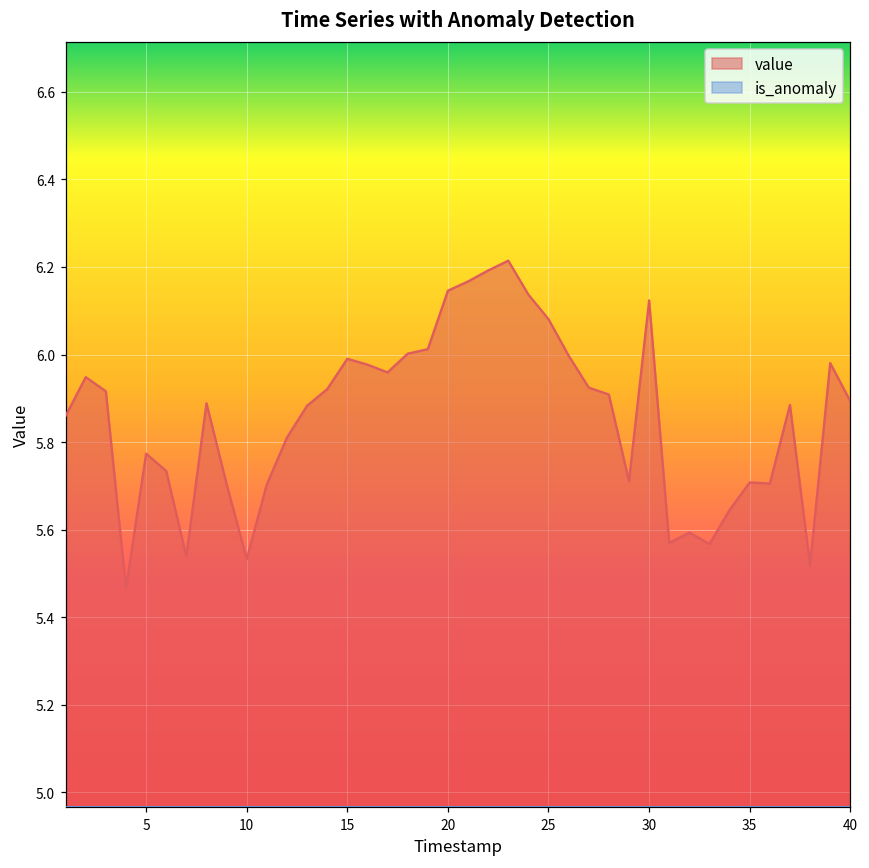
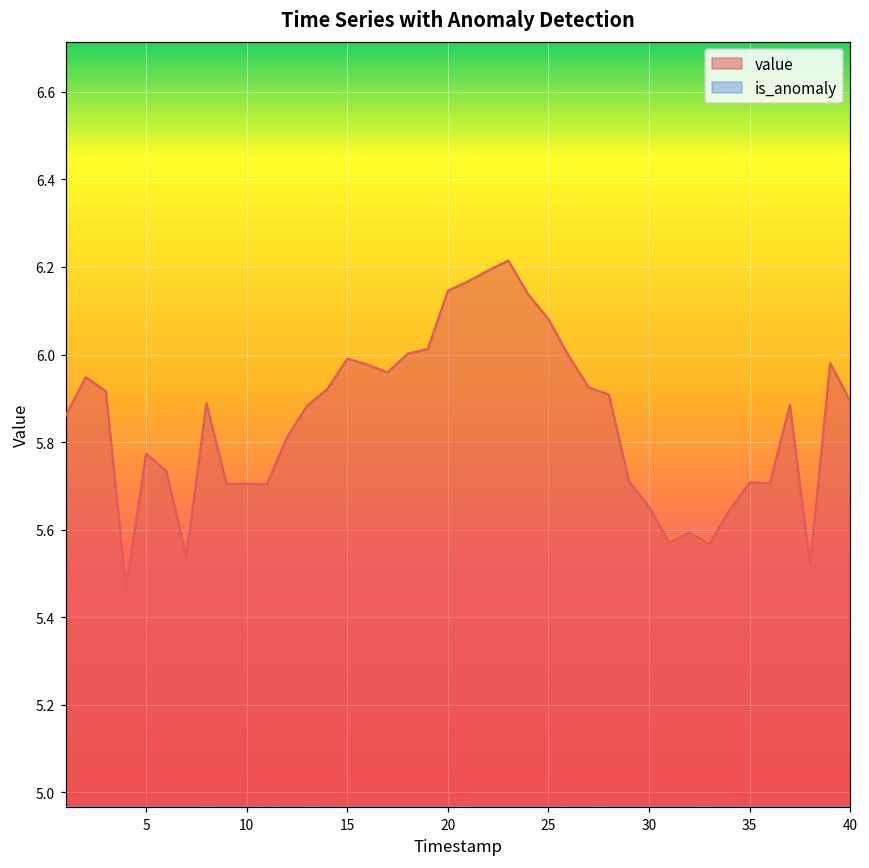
value, 10: 5.53 -> 5.71
value, 30: 6.12 -> 5.65
